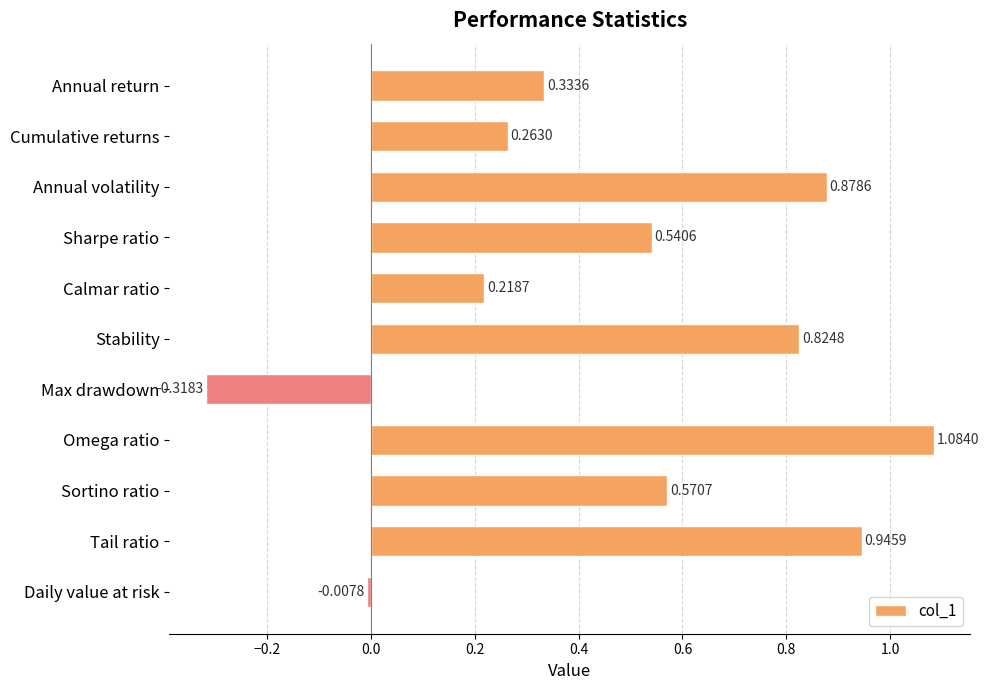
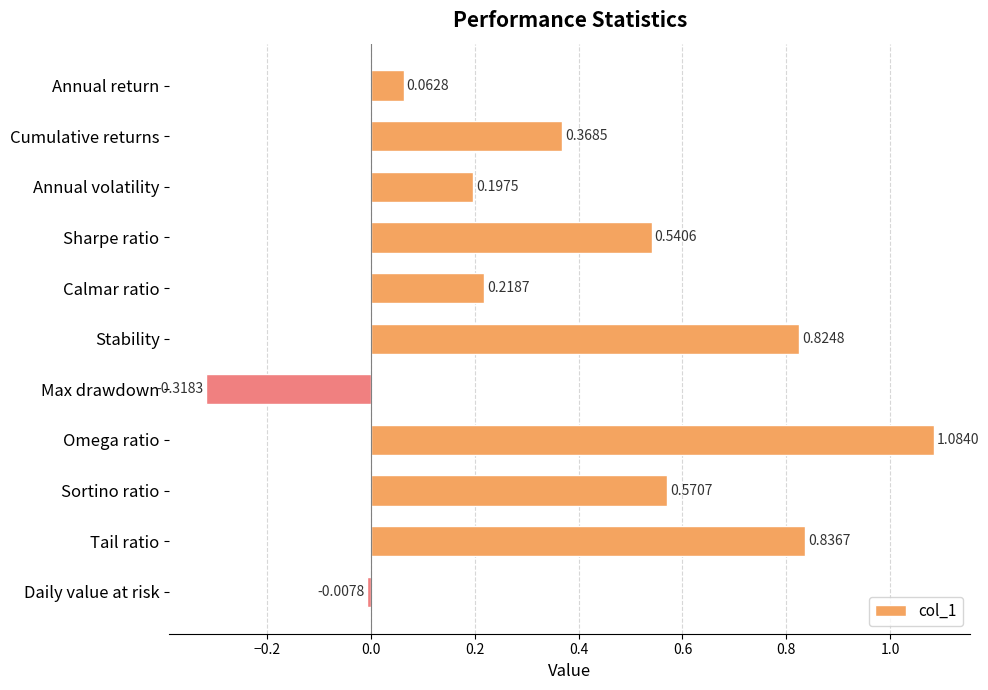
Annual return: 0.3336 -> 0.0628
Cumulative returns: 0.2630 -> 0.3685
Annual volatility: 0.8786 -> 0.1975
Tail ratio: 0.9459 -> 0.8367
